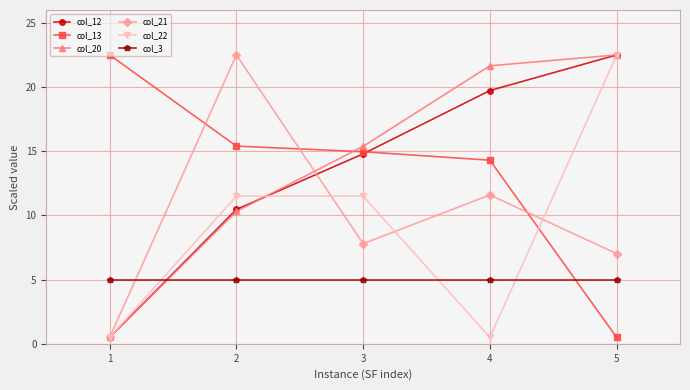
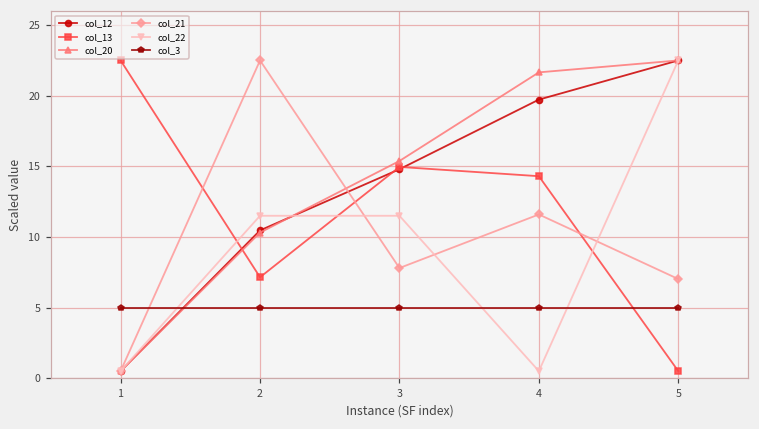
col_13, 2: 15.4 -> 7.1
